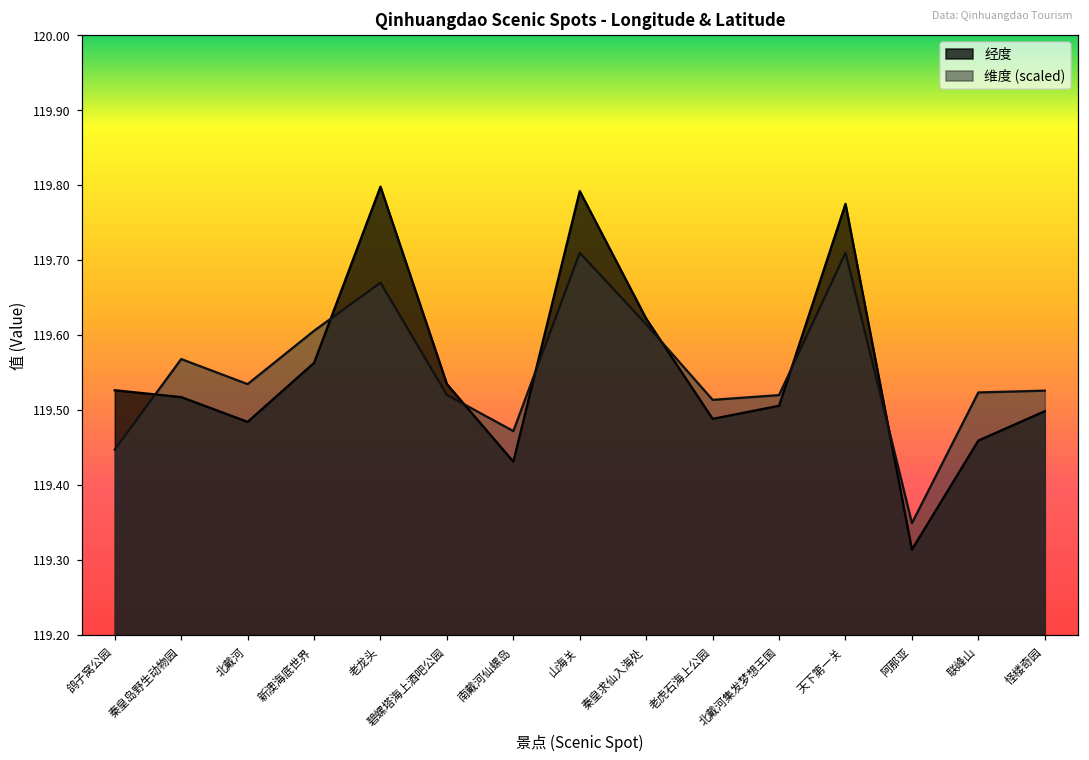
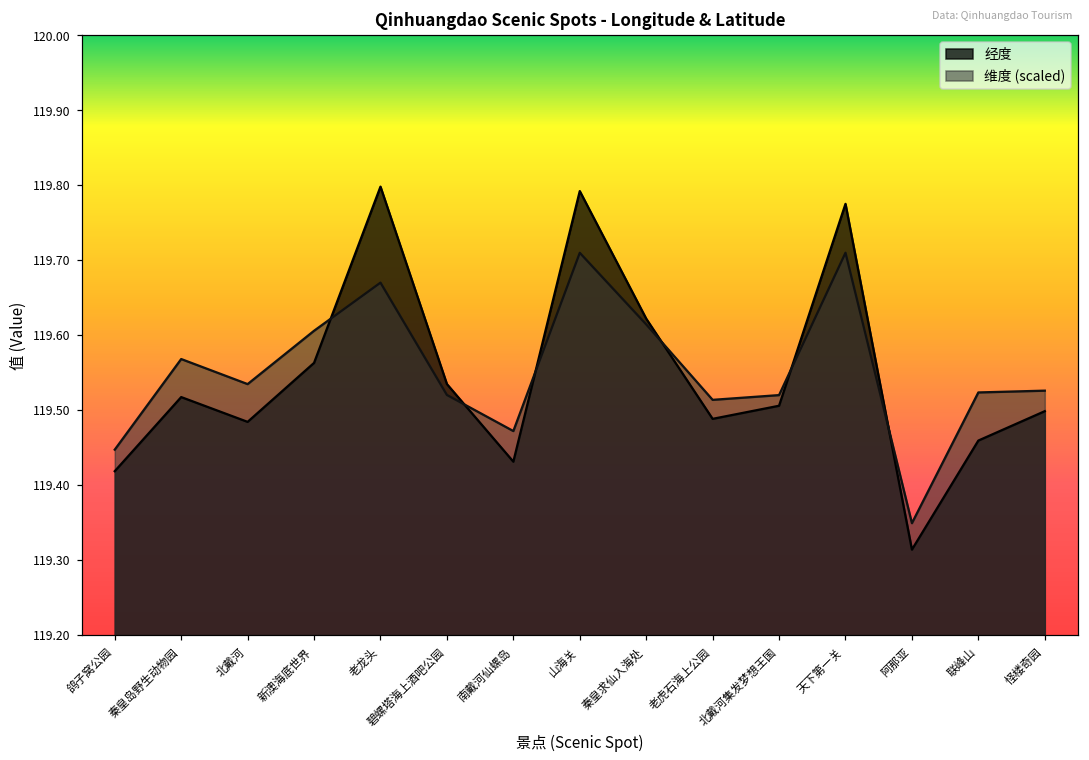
经度, 鸽子窝公园: 119.53 -> 119.42
